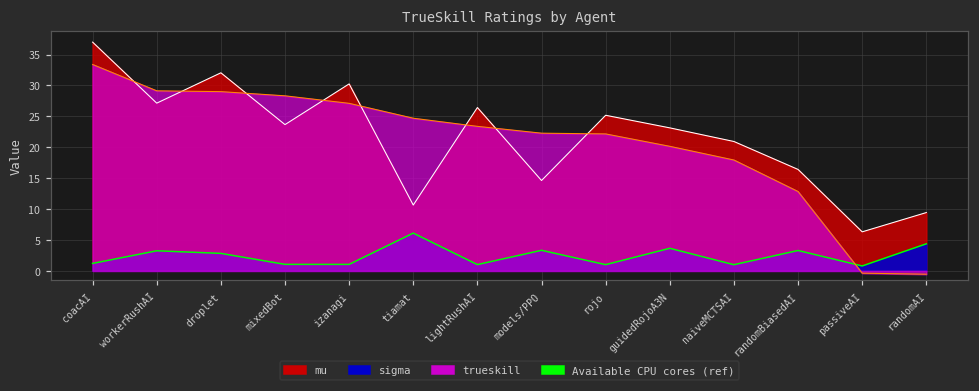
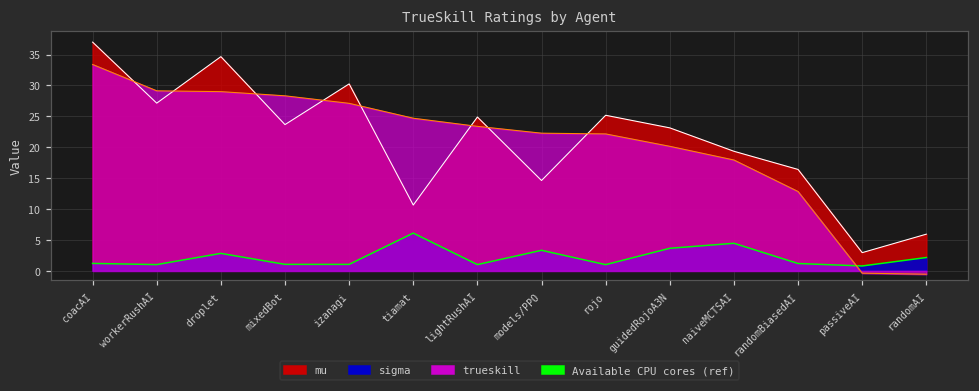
sigma, workerRushAI: 3 -> 1
mu, droplet: 32 -> 35
mu, lightRushAI: 26 -> 25
mu, naiveMCTSAI: 21 -> 19
sigma, naiveMCTSAI: 1 -> 4
sigma, randomBiasedAI: 3 -> 1
mu, passiveAI: 6 -> 3
mu, randomAI: 9 -> 6
sigma, randomAI: 4 -> 2
